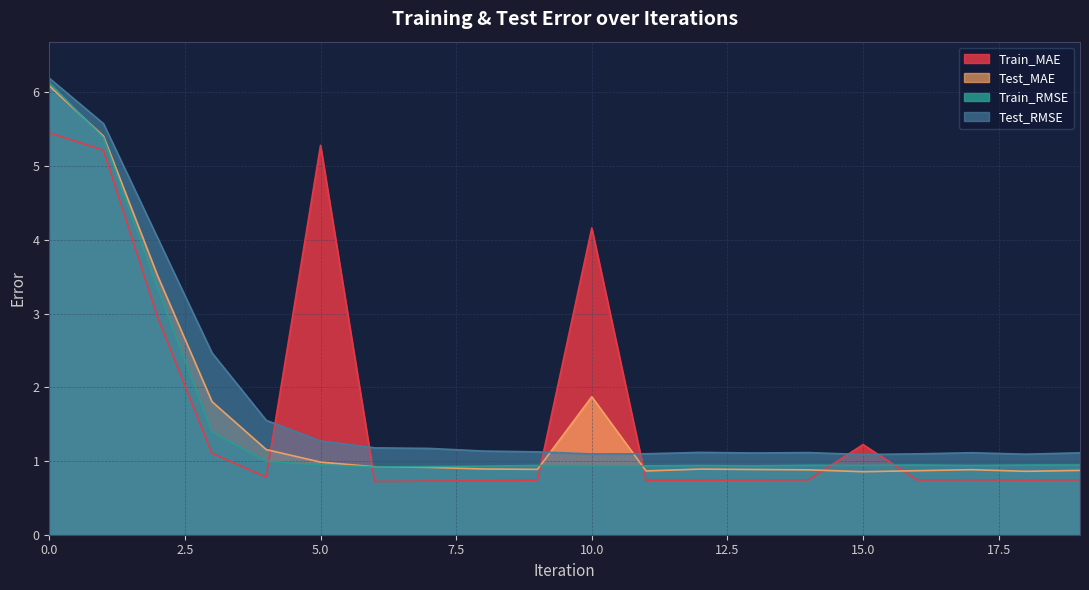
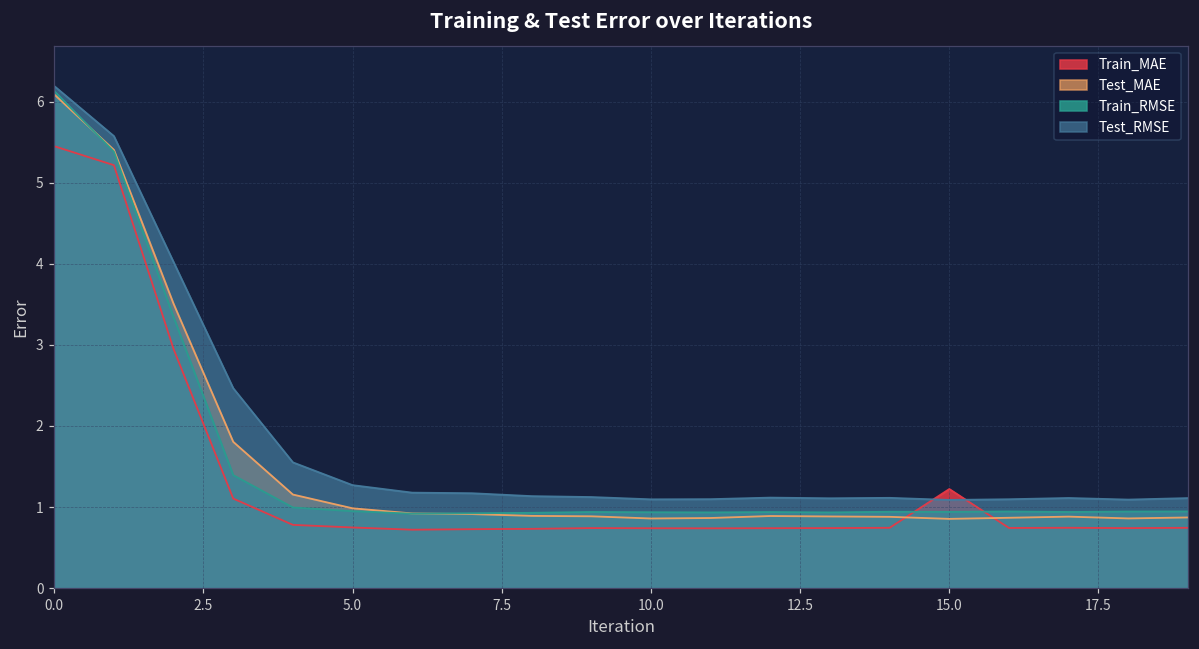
Train_MAE, 5.0: 5.3 -> 0.7
Train_MAE, 10.0: 4.2 -> 0.7
Test_MAE, 10.0: 1.9 -> 0.9
